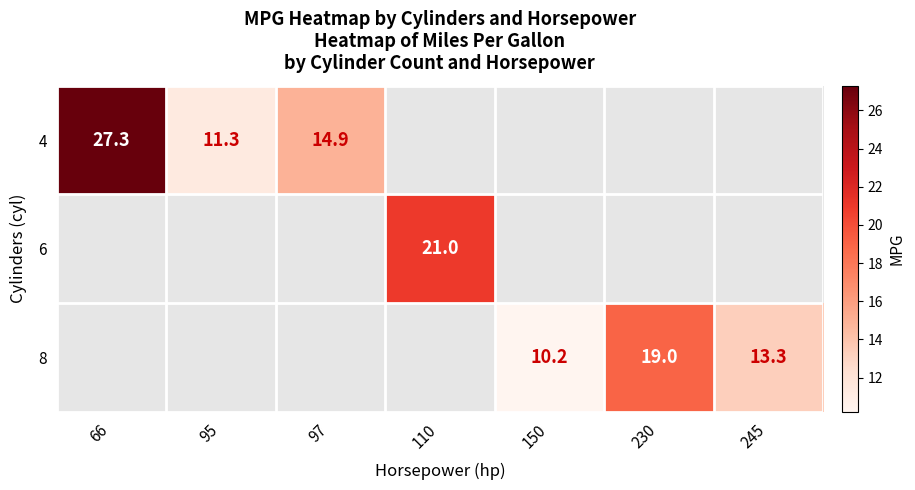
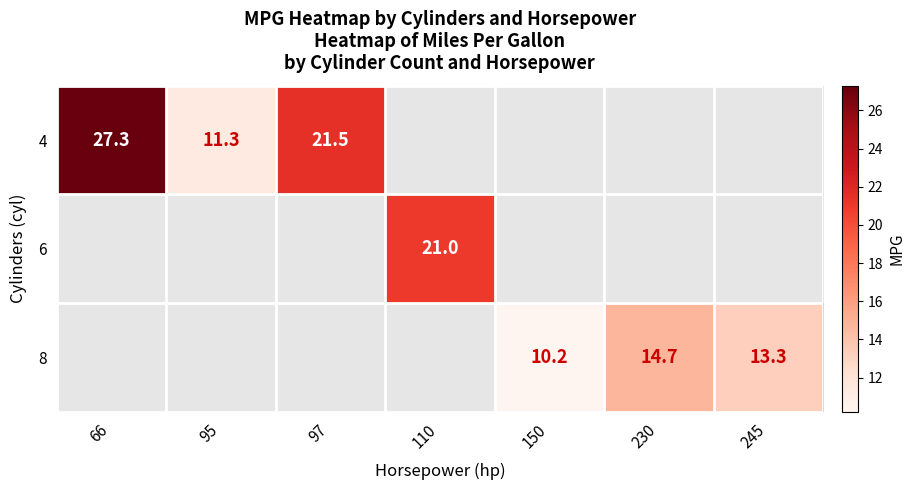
4, 97: 14.9 -> 21.5
8, 230: 19.0 -> 14.7
